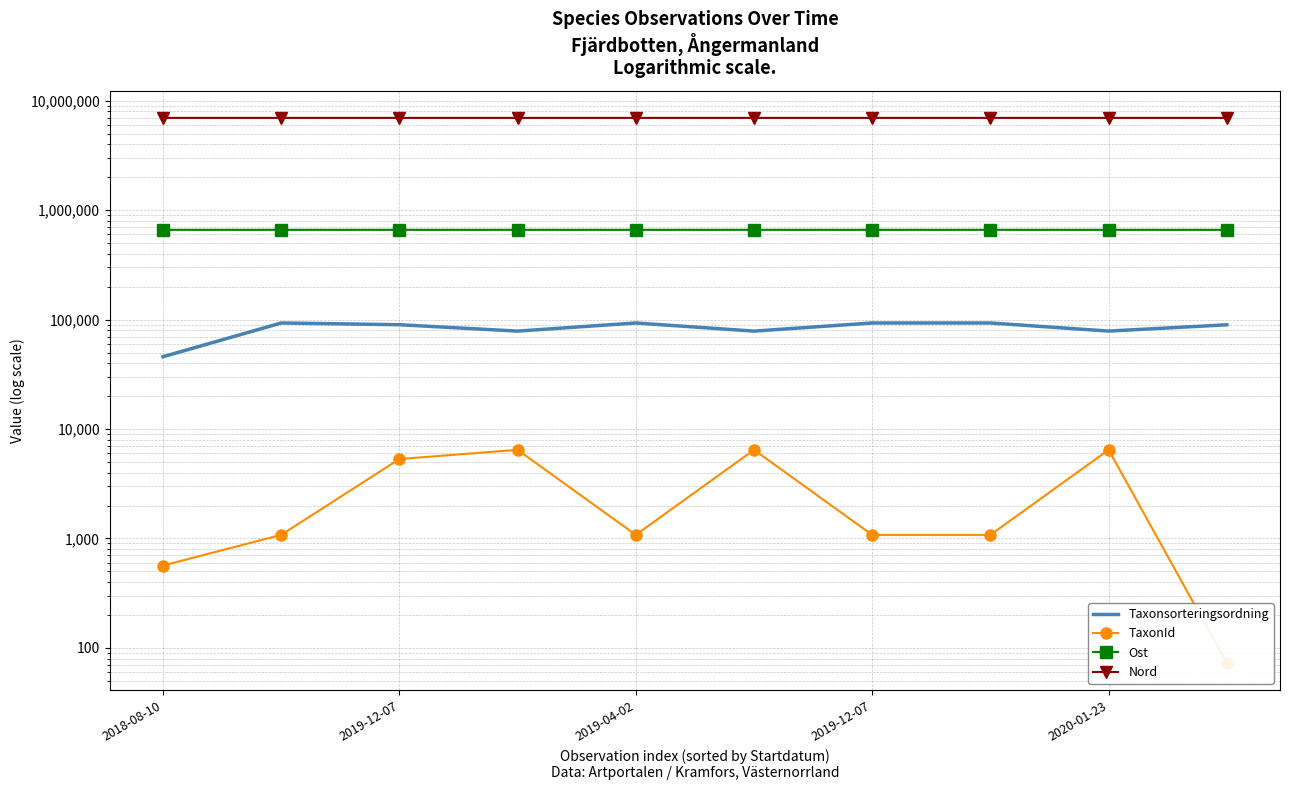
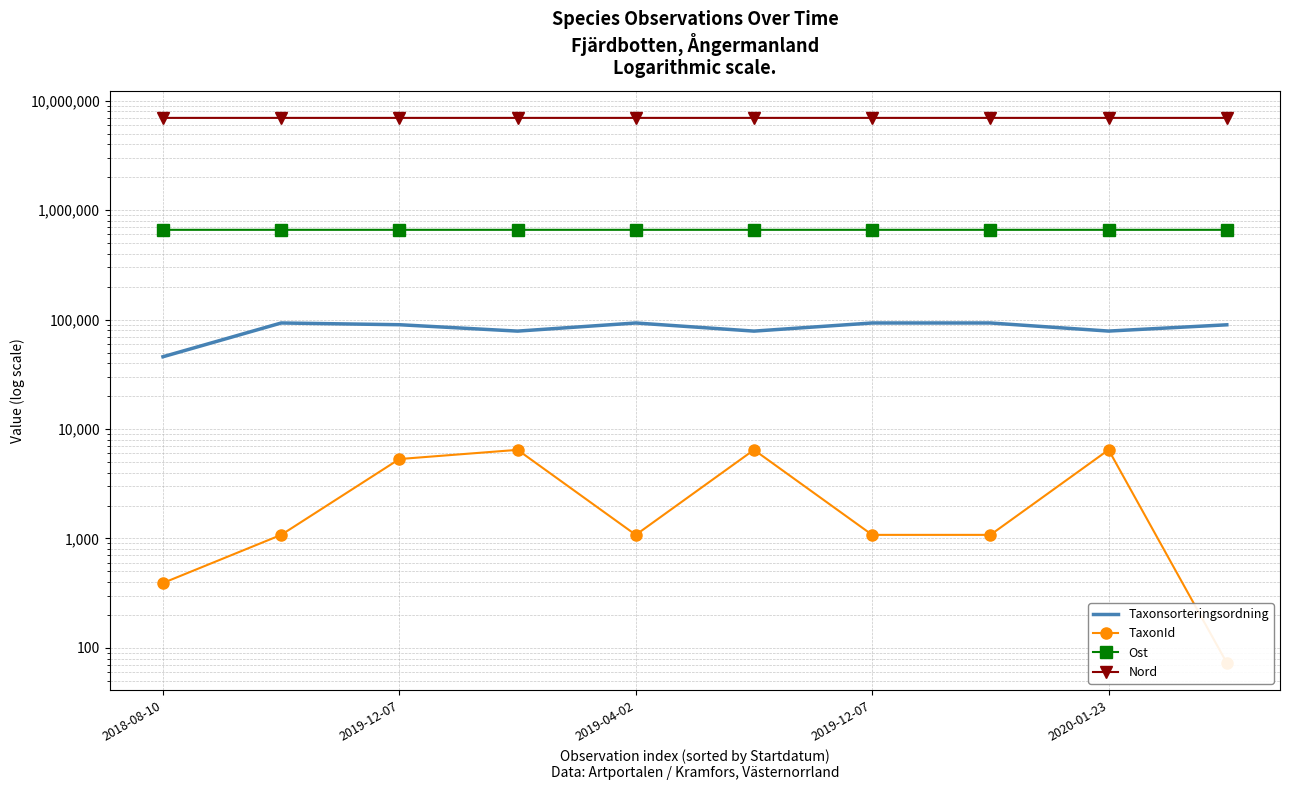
TaxonId, 2018-08-10: 600 -> 390
